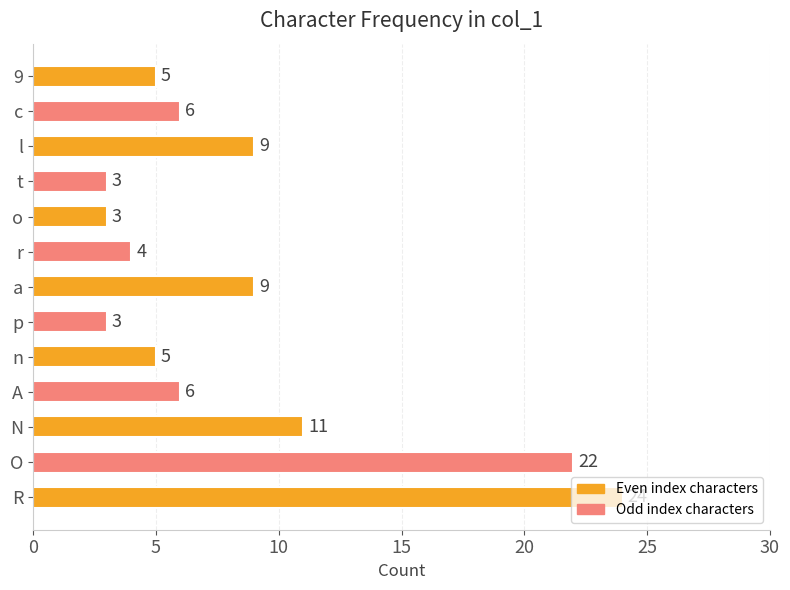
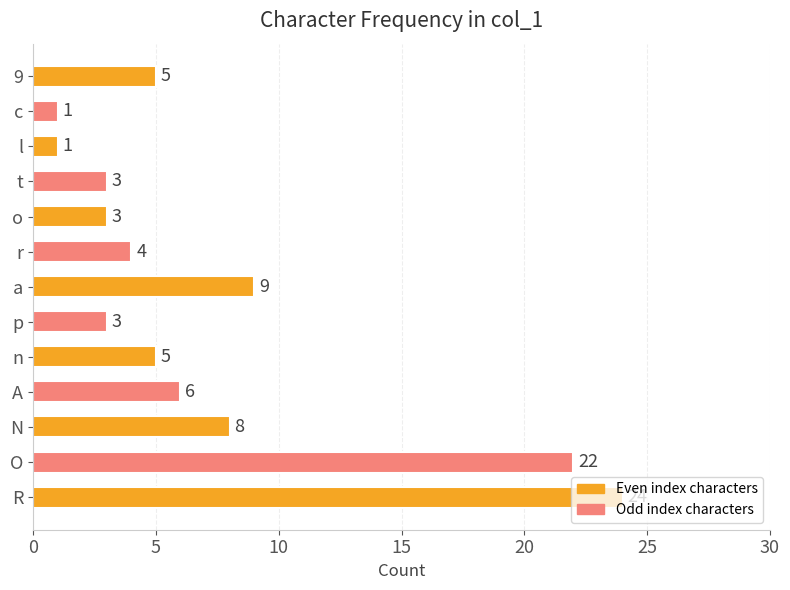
c: 6 -> 1
l: 9 -> 1
N: 11 -> 8
